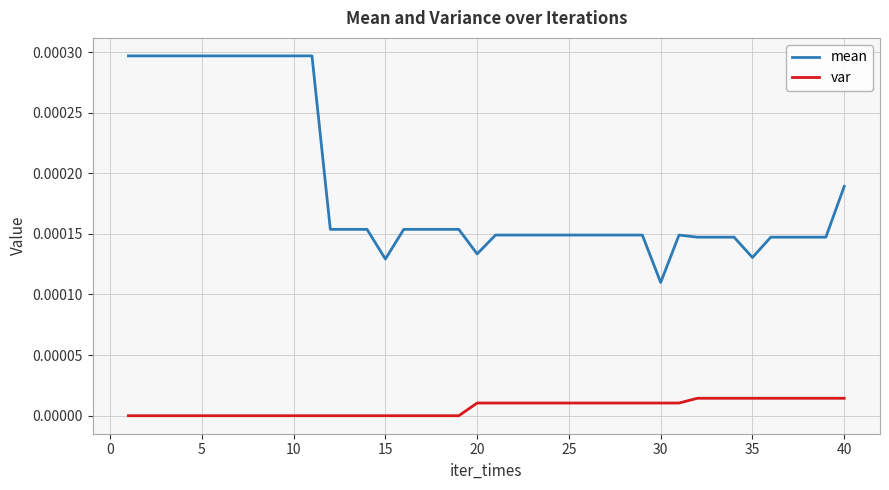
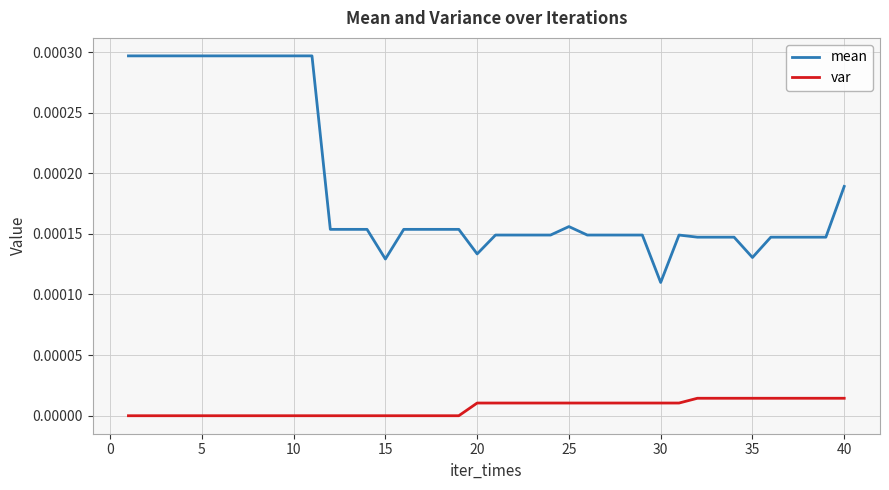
mean, 25: 0.000149 -> 0.000156
